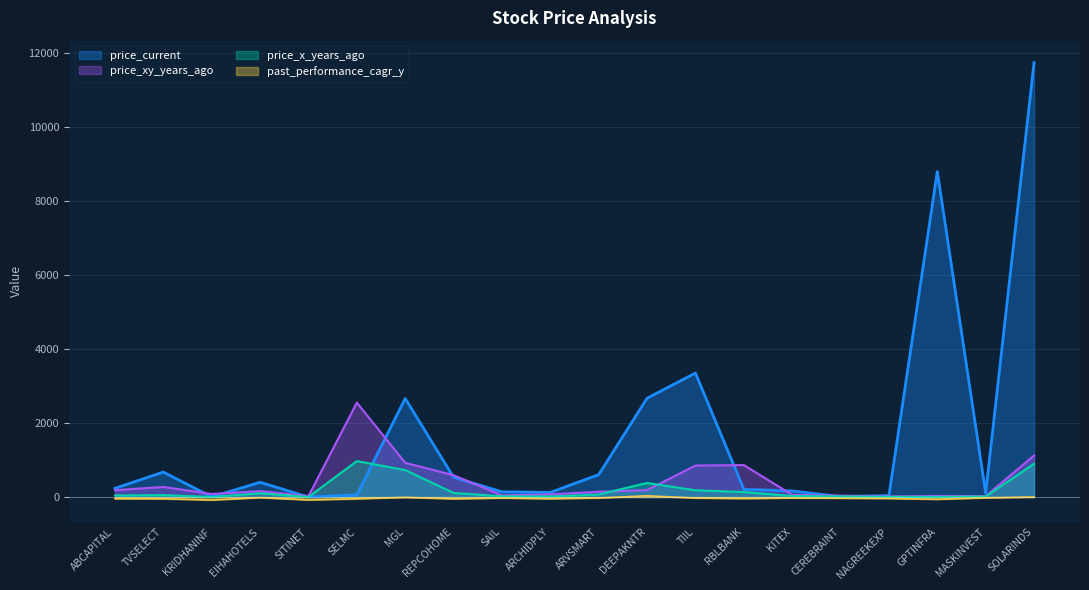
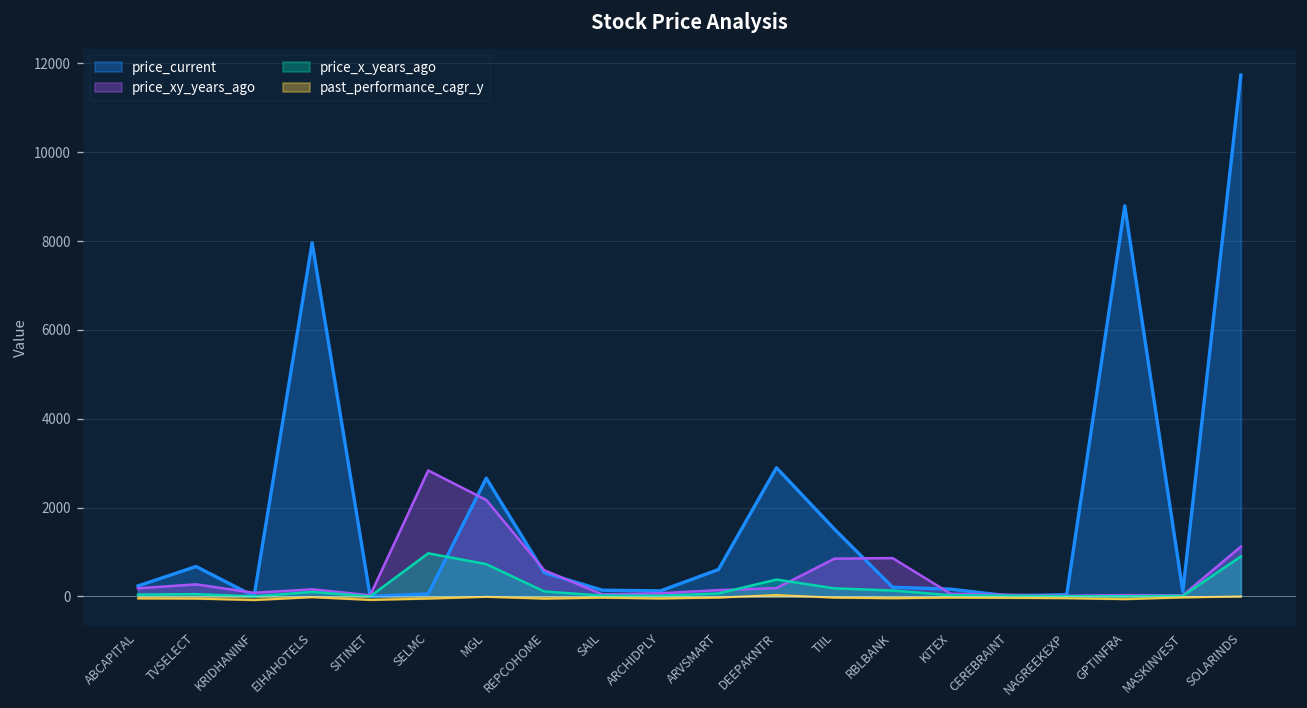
price_current, EIHAHOTELS: 400 -> 8000
price_xy_years_ago, SELMC: 2600 -> 2800
price_xy_years_ago, MGL: 900 -> 2200
price_current, DEEPAKNTR: 2700 -> 2900
price_current, TIIL: 3300 -> 1500
